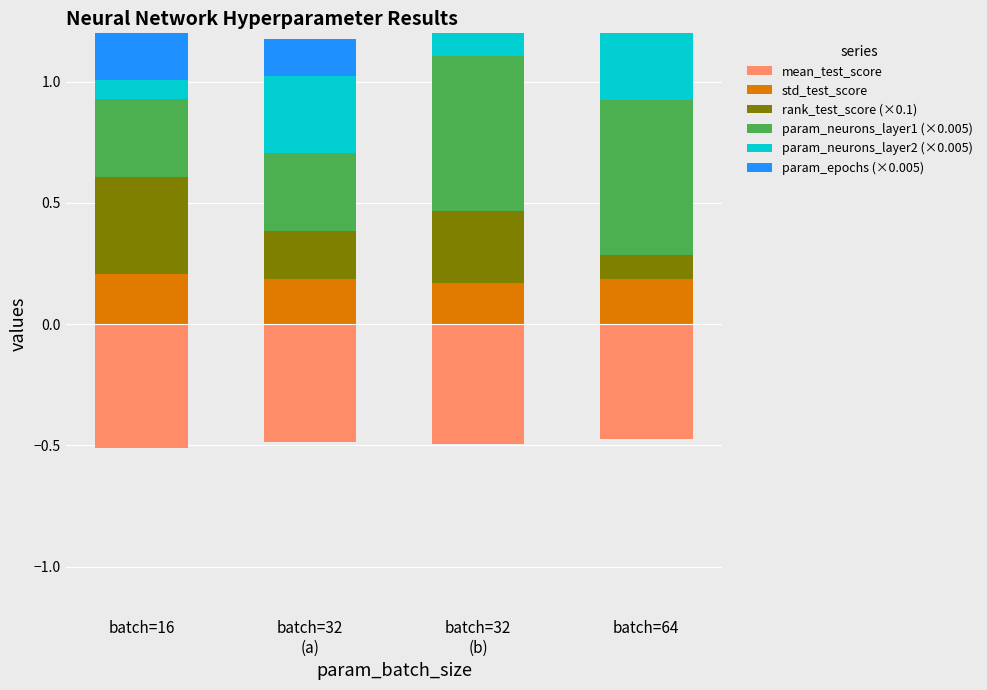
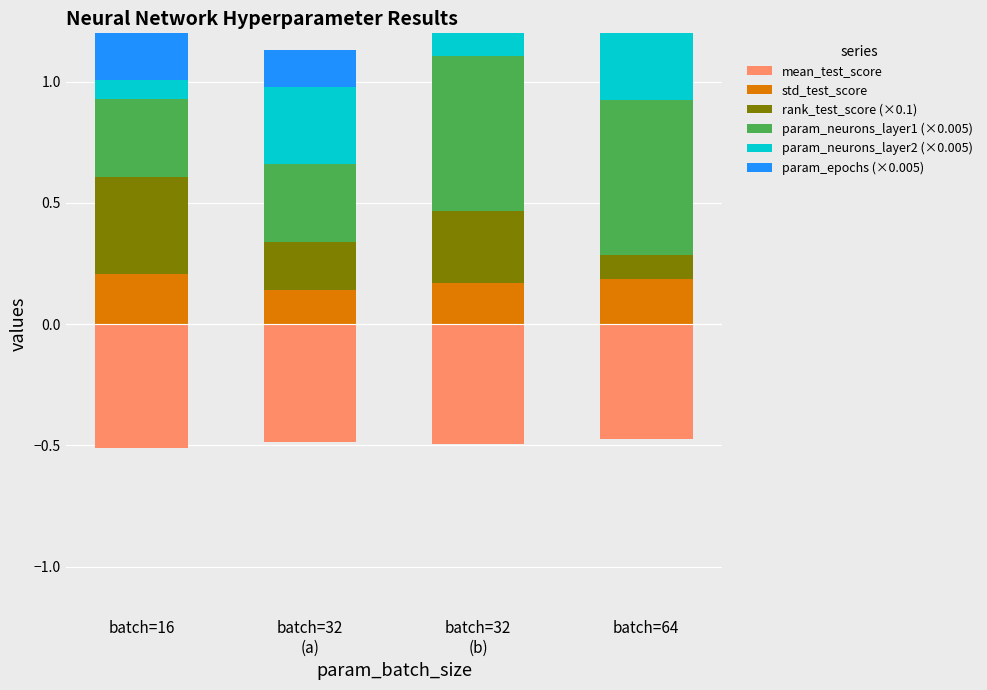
std_test_score, batch=32 (a): 0.18 -> 0.14
